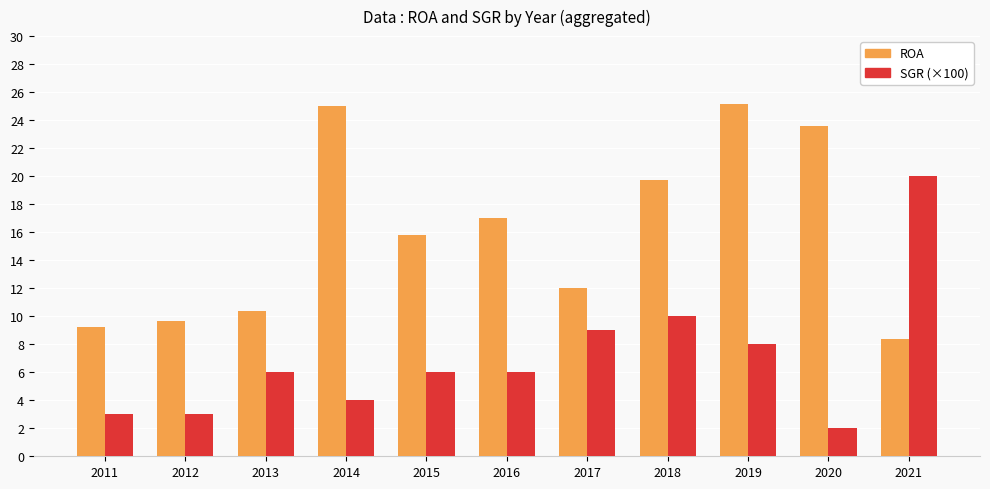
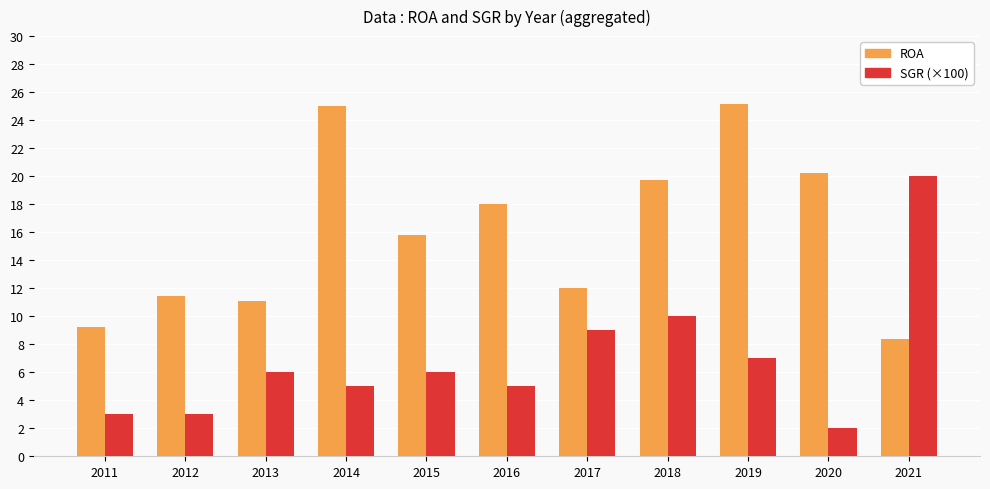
ROA, 2012: 9.6 -> 11.4
ROA, 2013: 10.4 -> 11.1
SGR (×100), 2014: 4.0 -> 5.0
ROA, 2016: 17.0 -> 18.0
SGR (×100), 2016: 6.0 -> 5.0
SGR (×100), 2019: 8.0 -> 7.0
ROA, 2020: 23.6 -> 20.2
